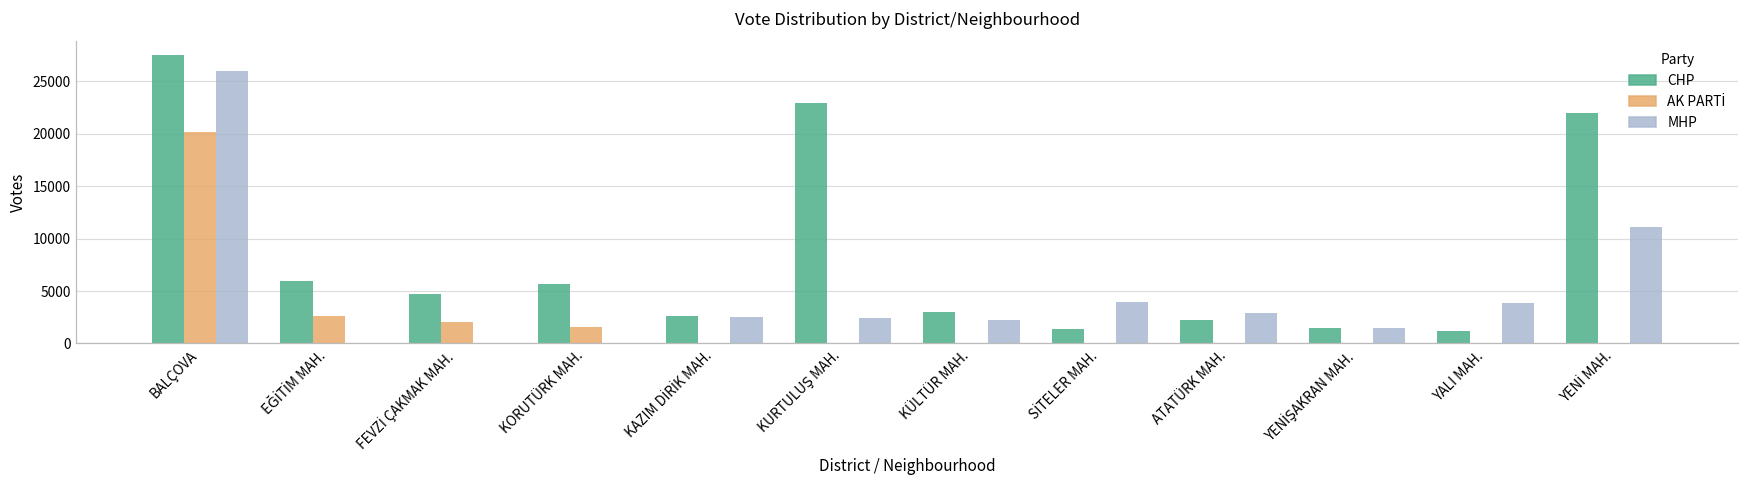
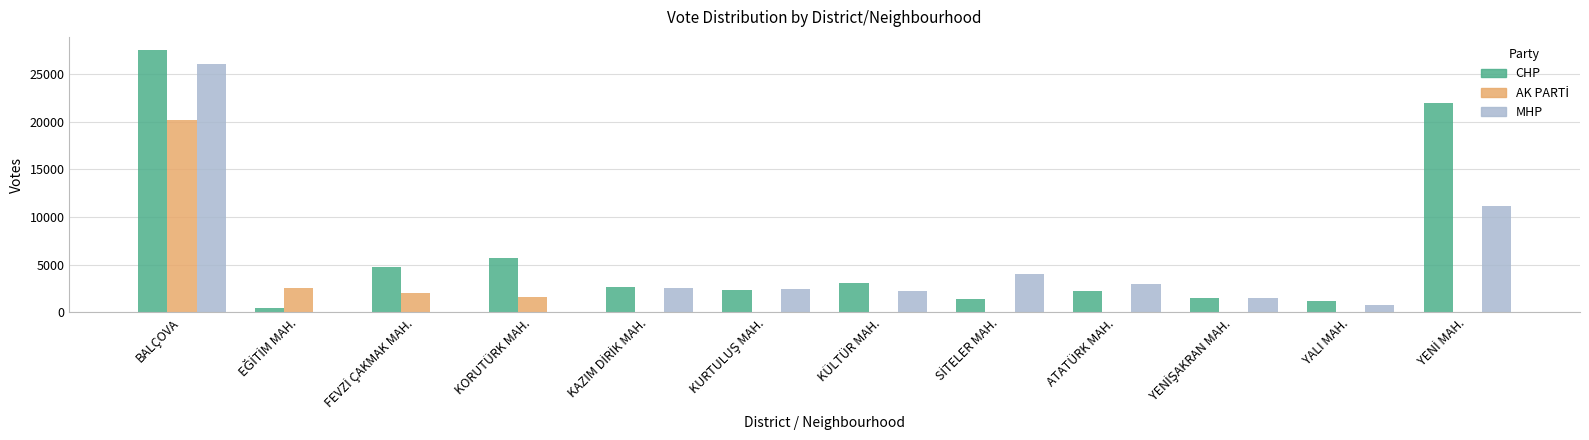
CHP, EĞİTİM MAH.: 6000 -> 0
CHP, KURTULUŞ MAH.: 23000 -> 2000
MHP, YALI MAH.: 4000 -> 1000
